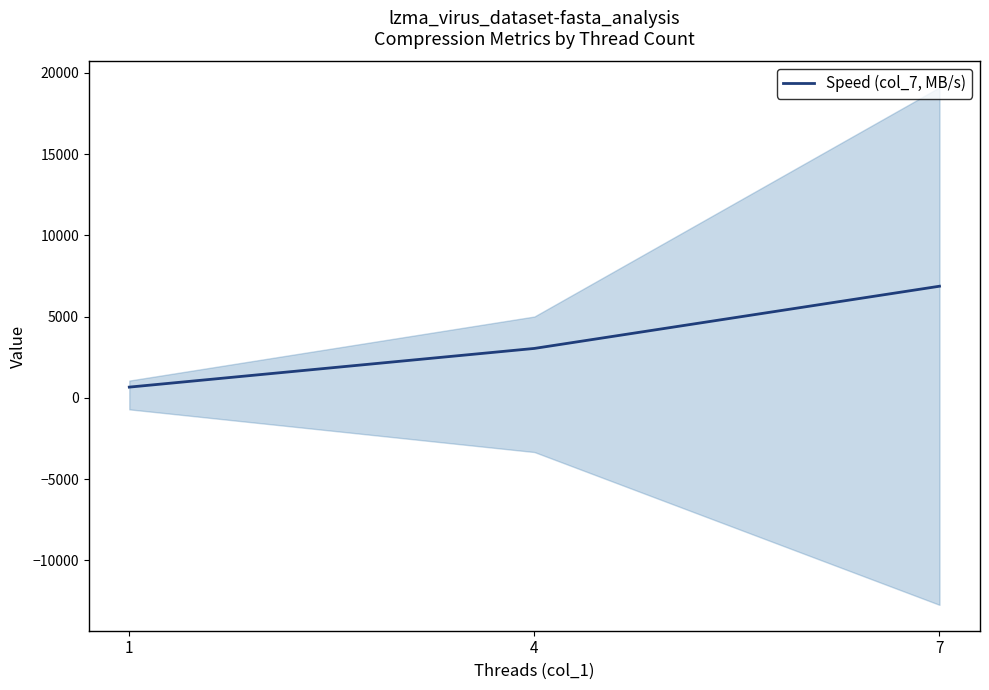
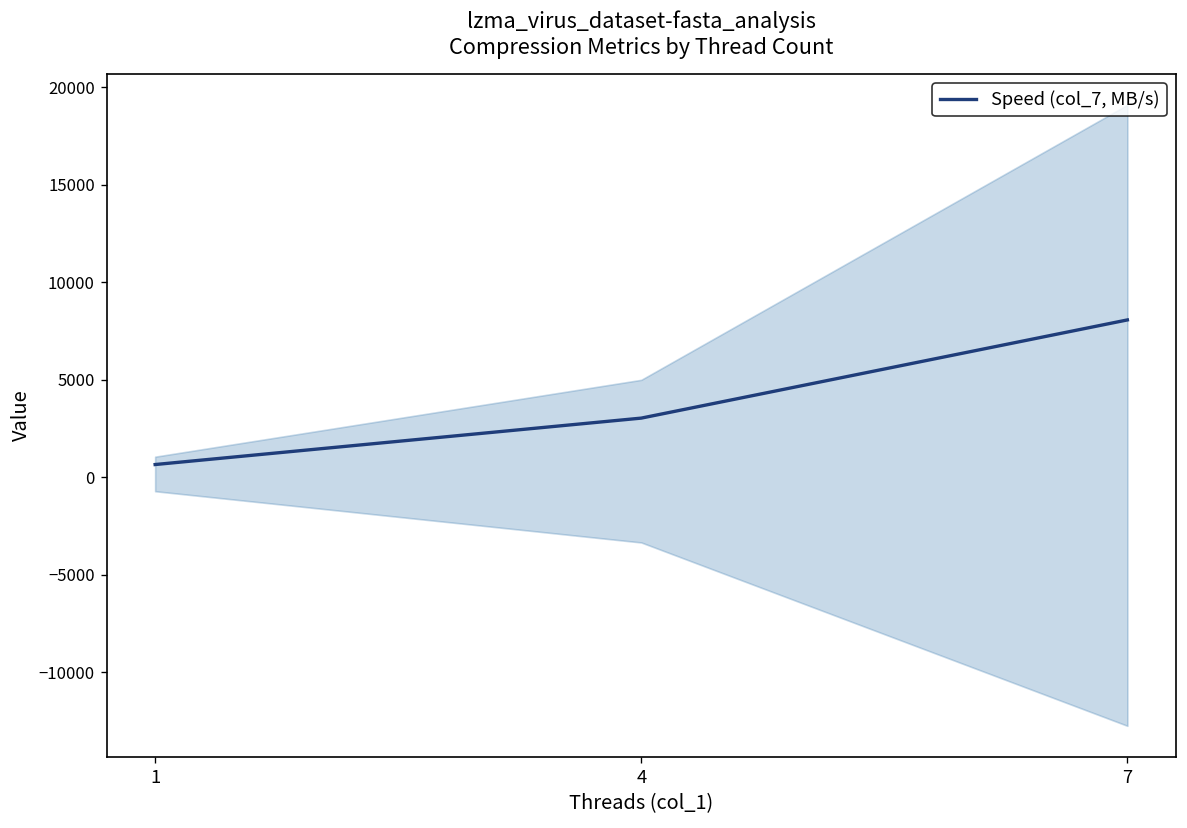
Speed (col_7, MB/s), 7: 6900 -> 8100
